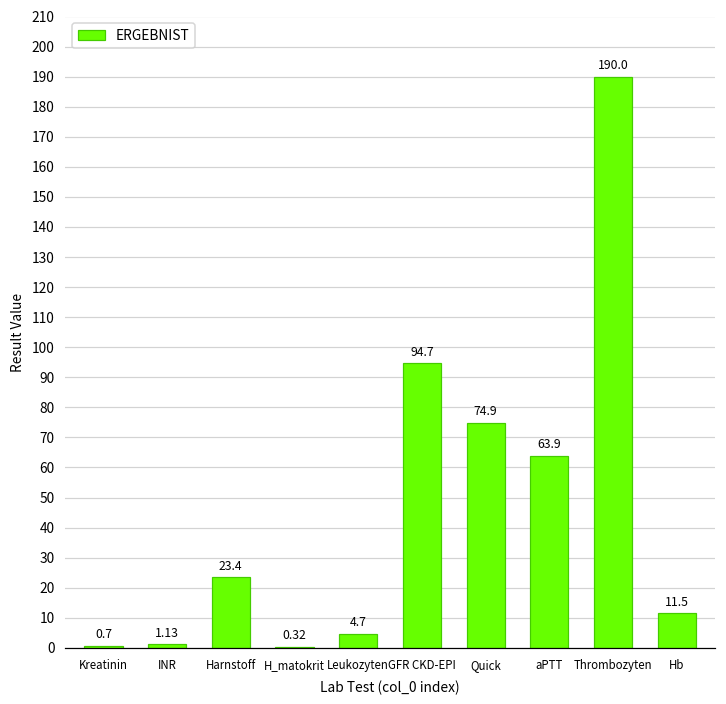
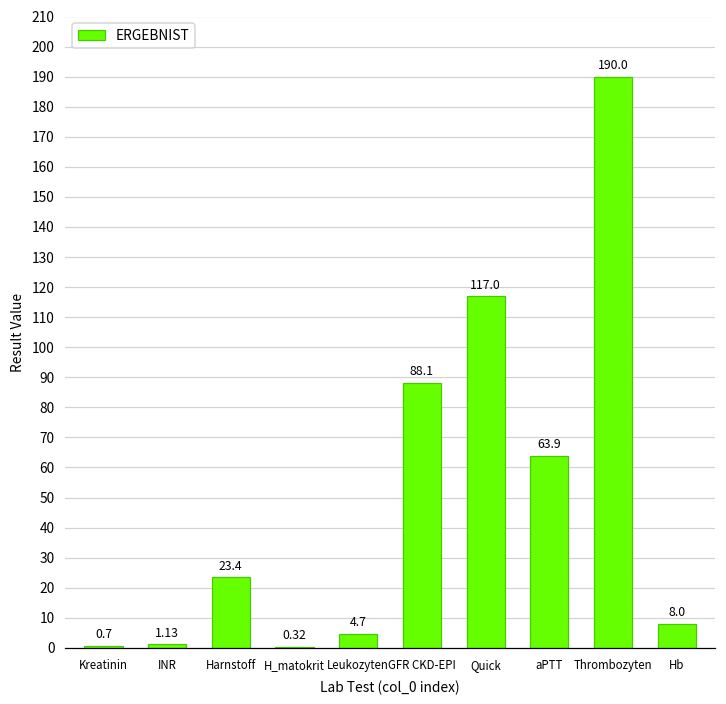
GFR CKD-EPI: 94.7 -> 88.1
Quick: 74.9 -> 117.0
Hb: 11.5 -> 8.0
